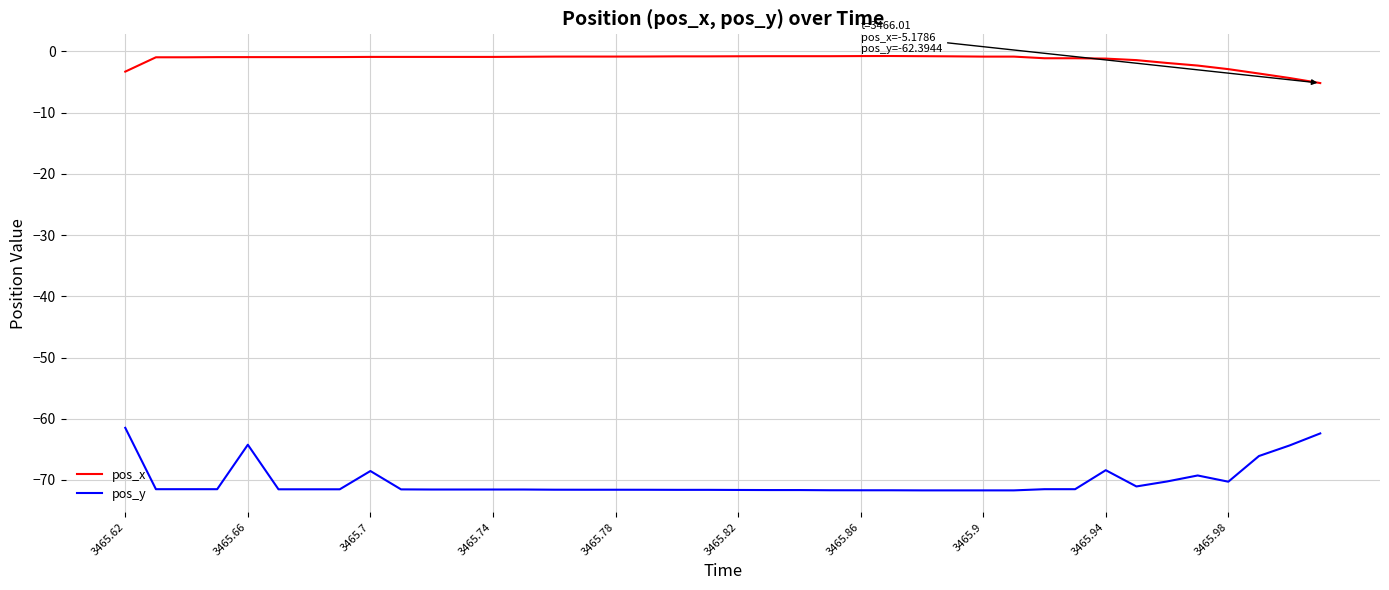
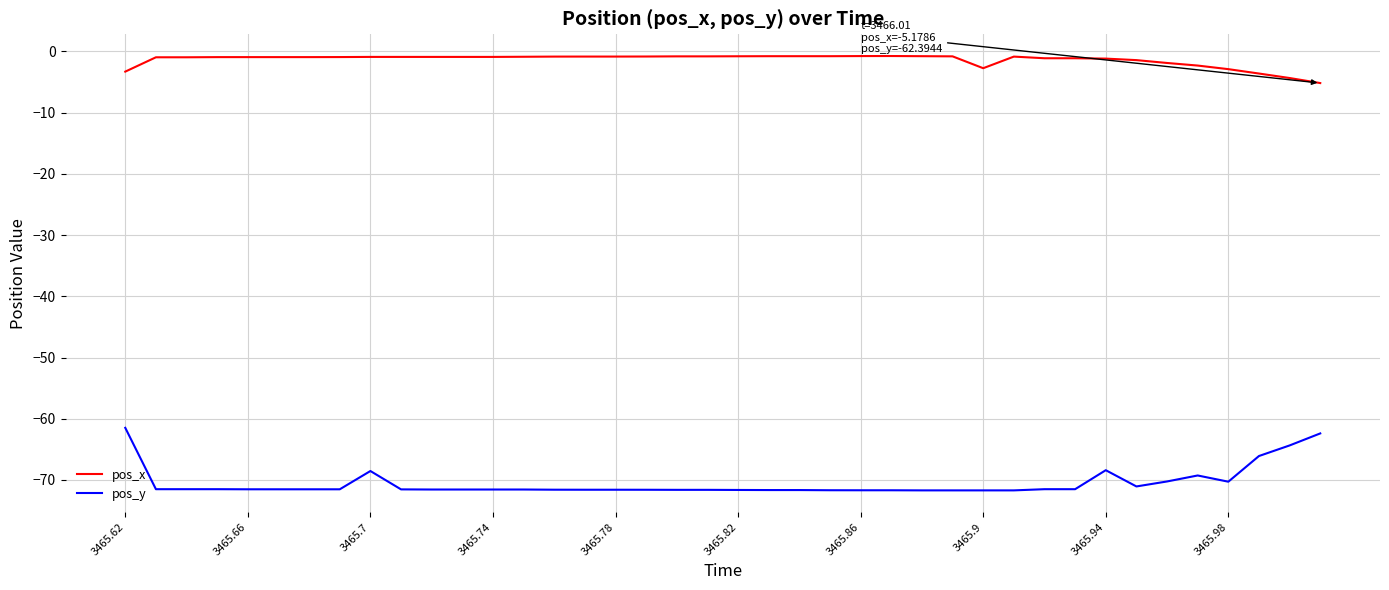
pos_y, 3465.66: -64 -> -72
pos_x, 3465.9: -1 -> -3
